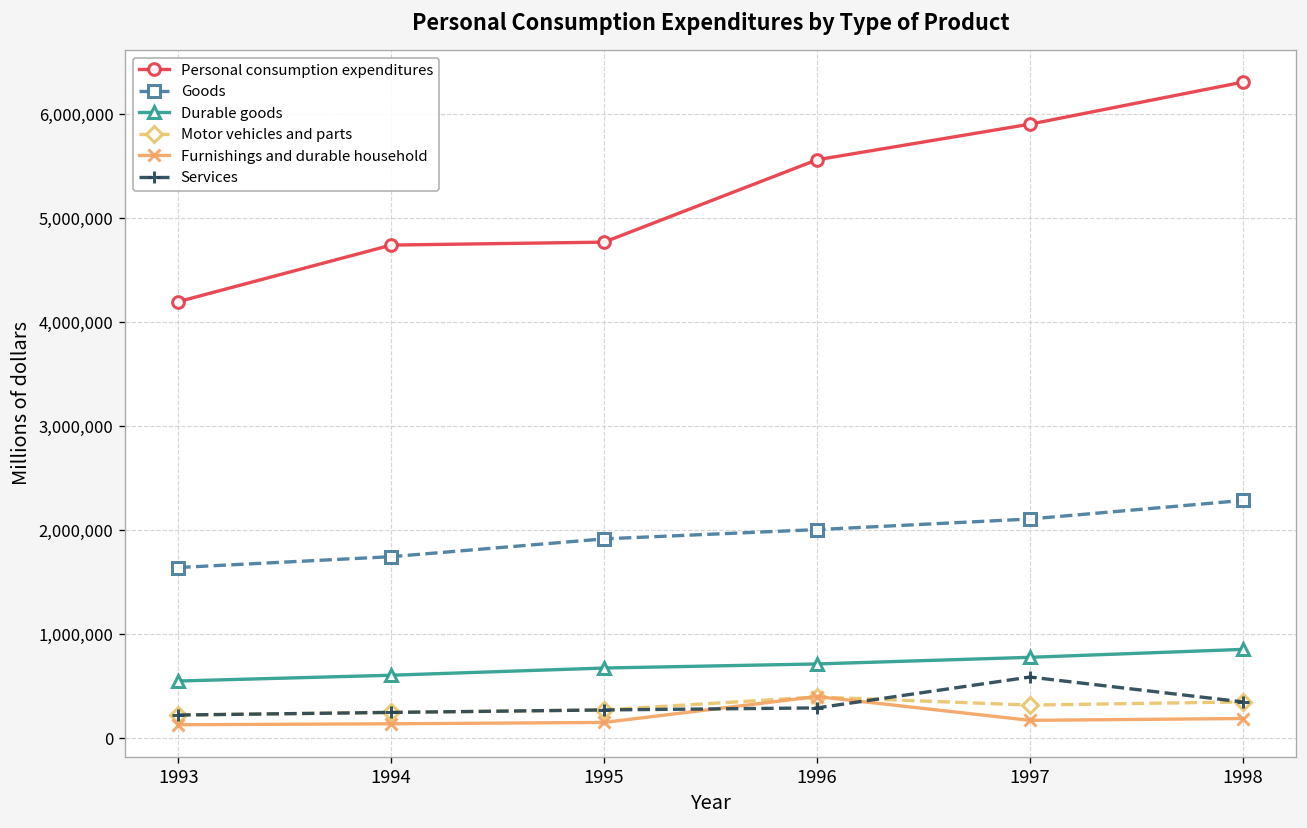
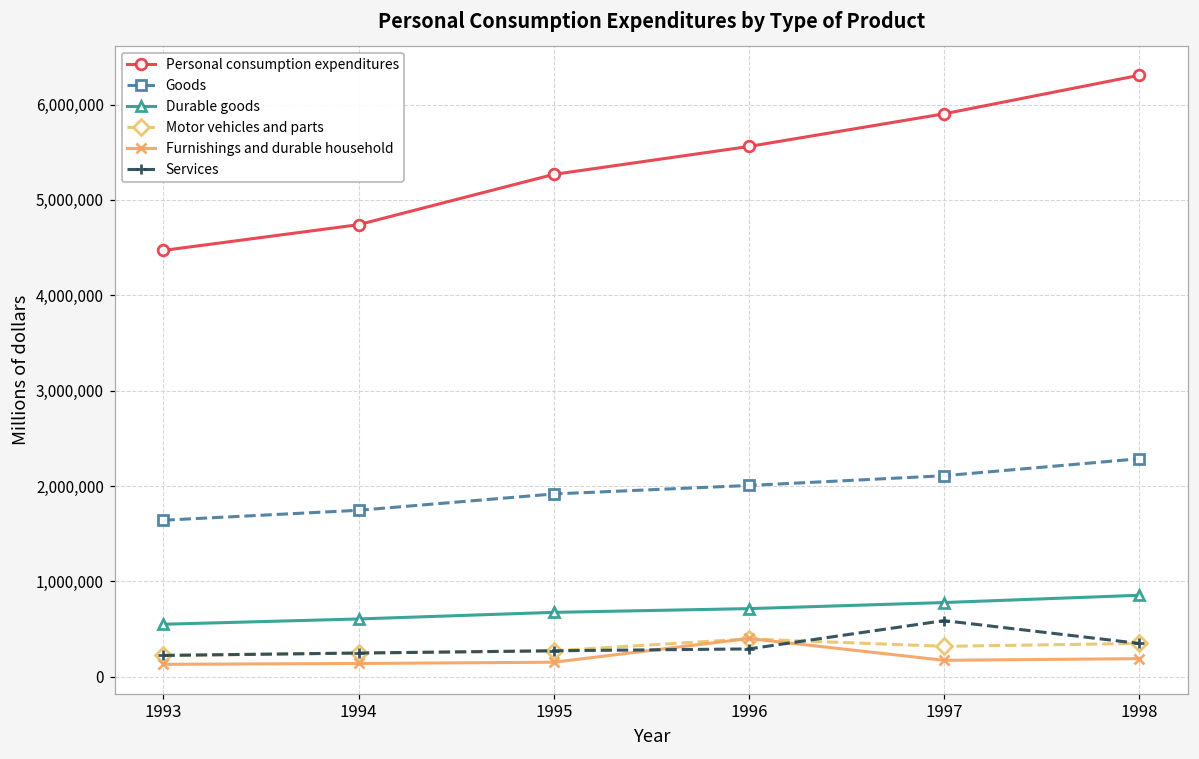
Personal consumption expenditures, 1993: 4,200,000 -> 4,500,000
Personal consumption expenditures, 1995: 4,800,000 -> 5,300,000
